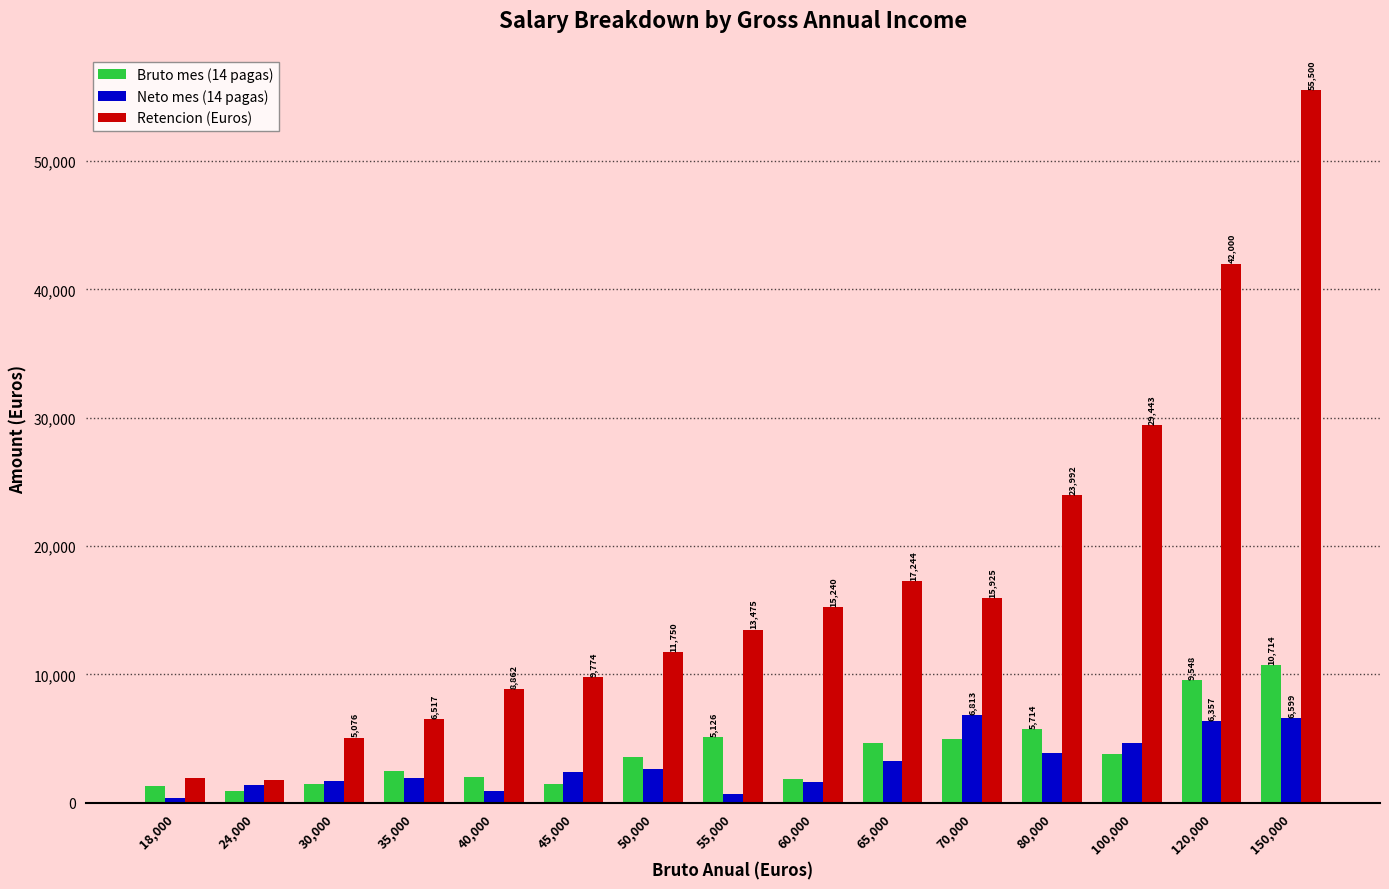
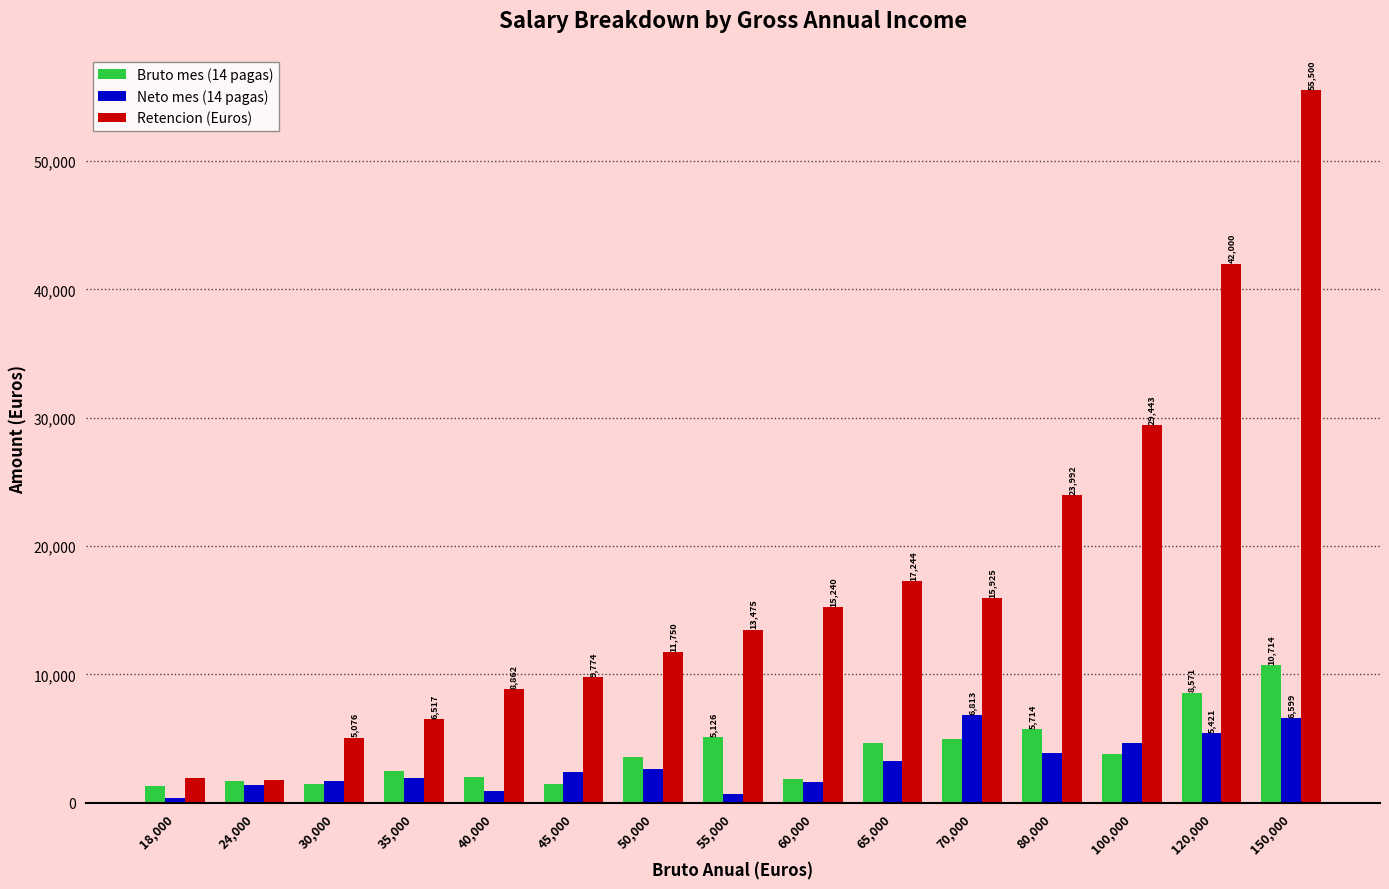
Bruto mes (14 pagas), 24,000: 900 -> 1,700
Bruto mes (14 pagas), 120,000: 9,548 -> 8,571
Neto mes (14 pagas), 120,000: 6,357 -> 5,421
